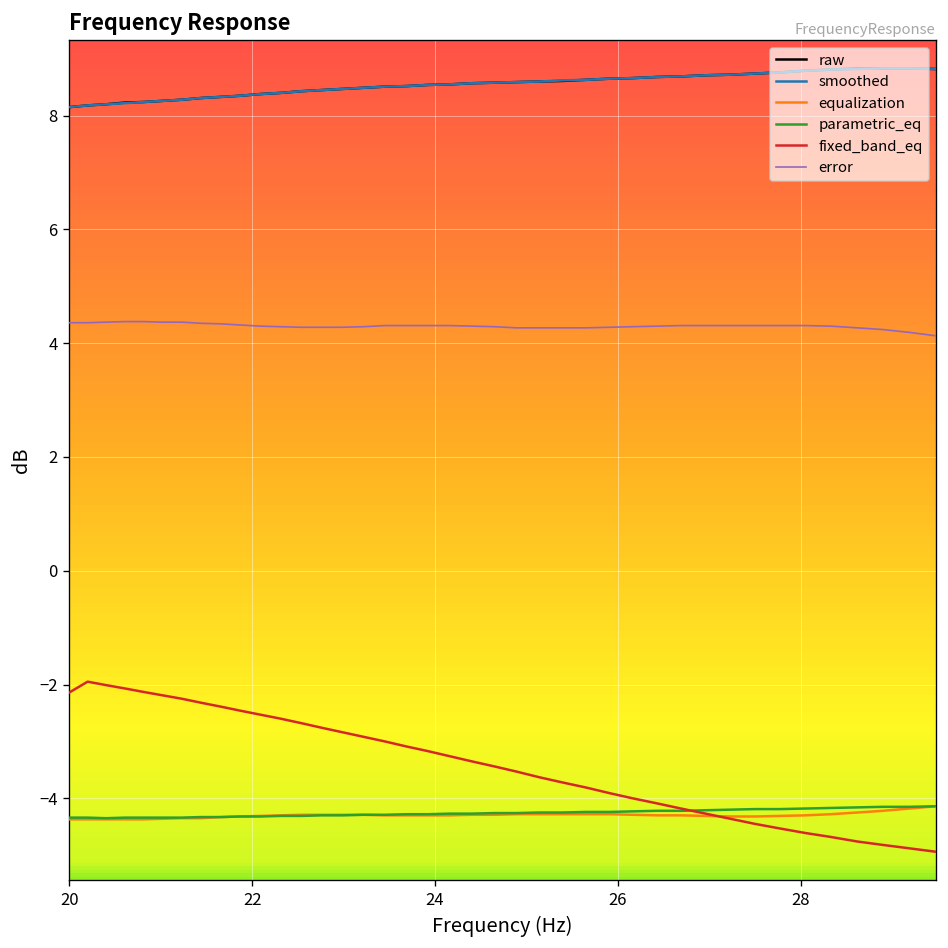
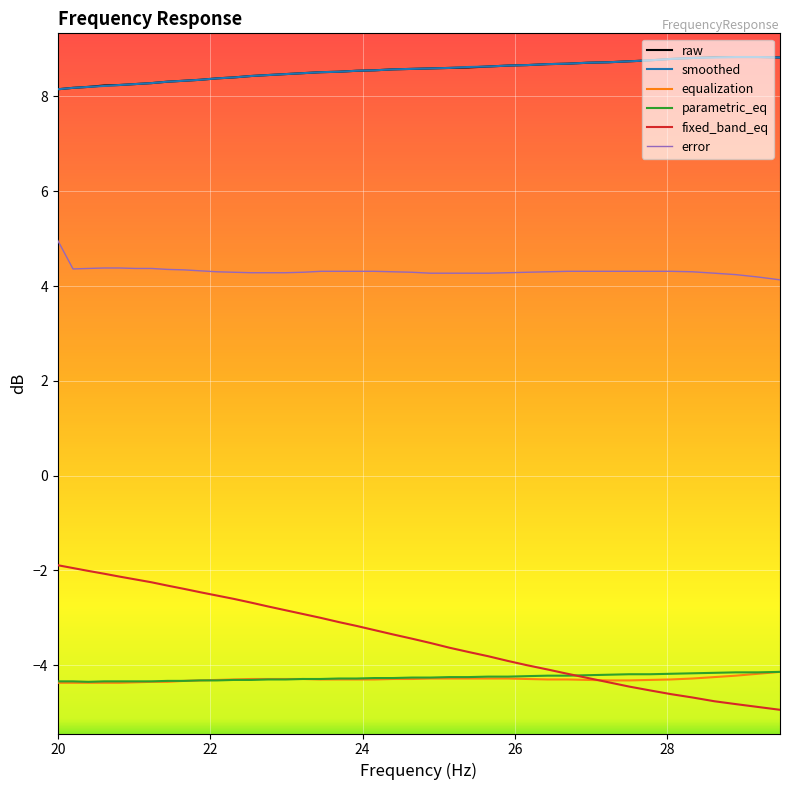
fixed_band_eq, 20: -2.1 -> -1.9
error, 20: 4.4 -> 5.0
